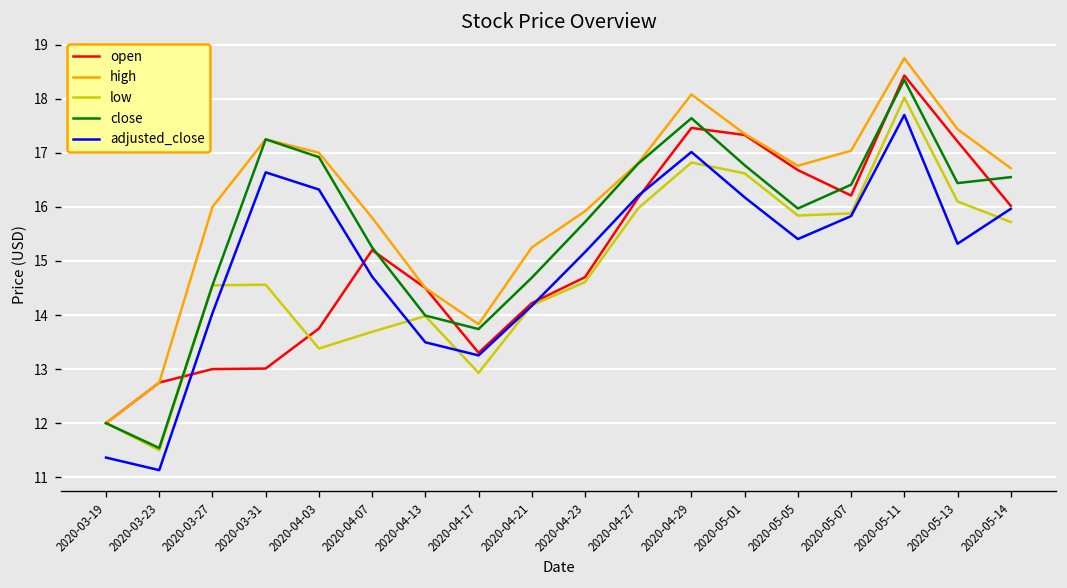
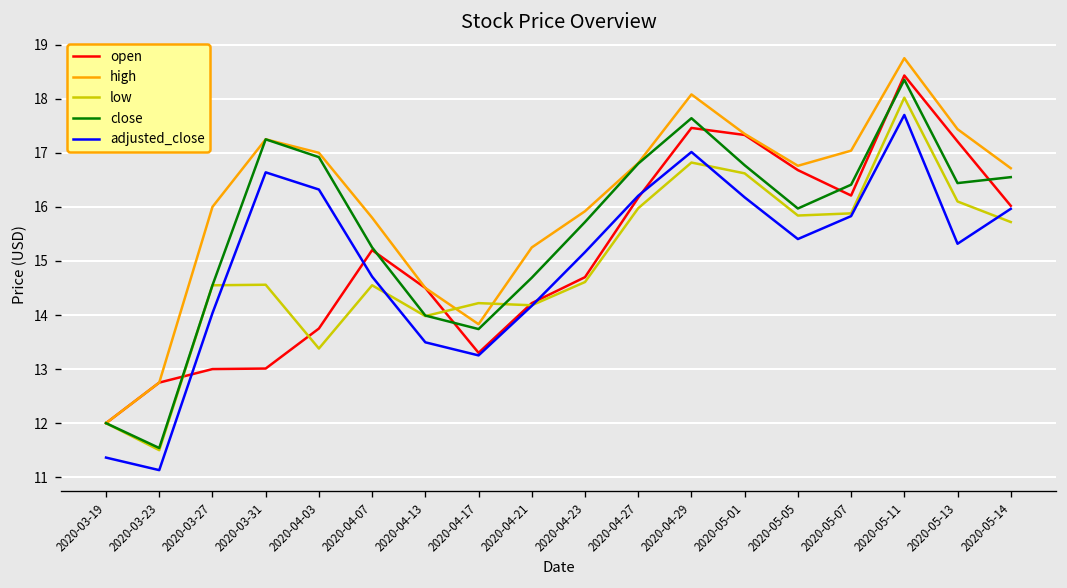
low, 2020-04-07: 13.7 -> 14.6
low, 2020-04-17: 12.9 -> 14.2
